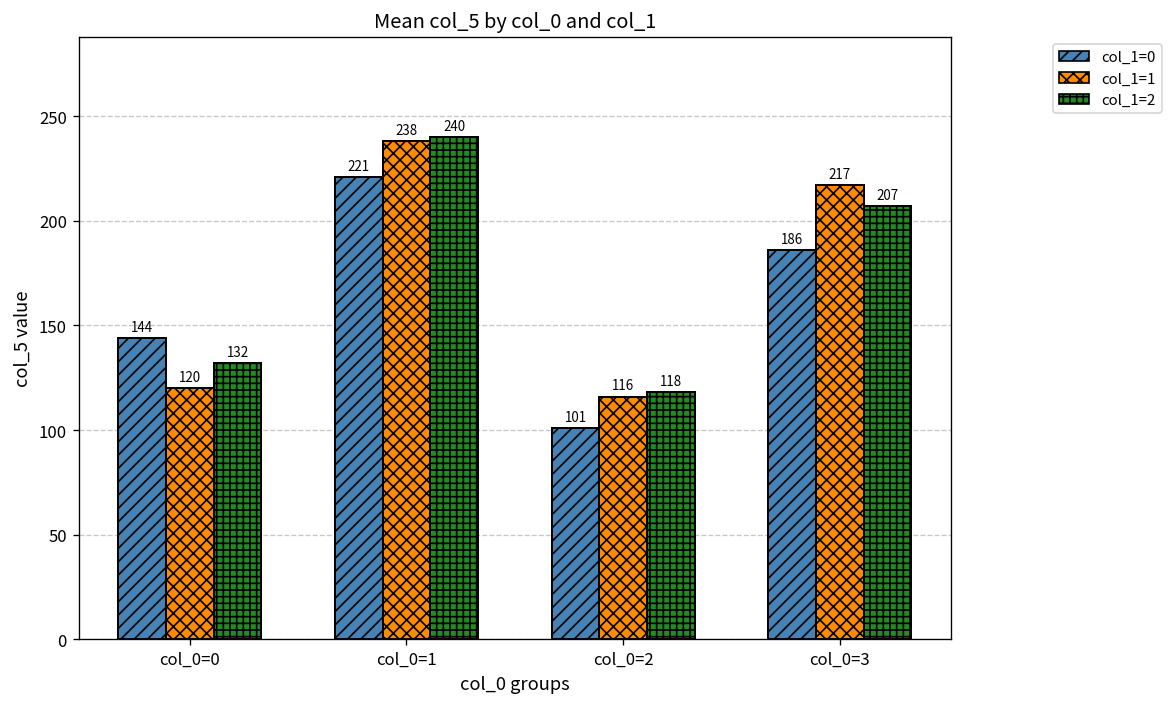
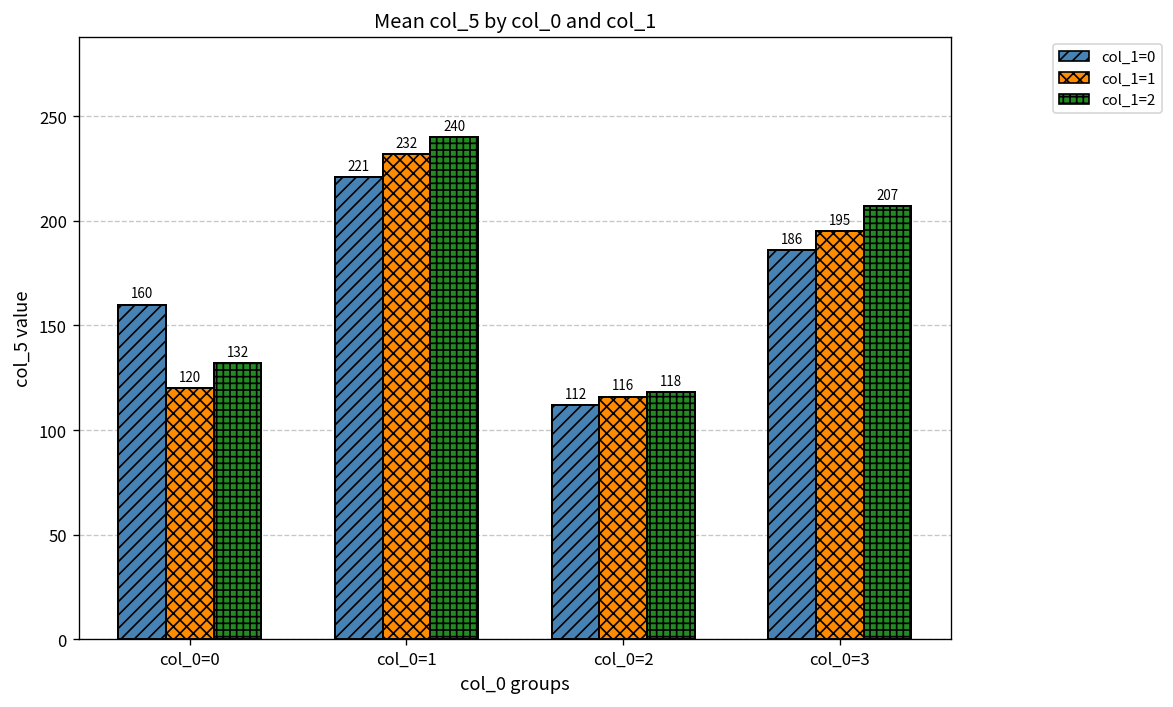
col_1=0, col_0=0: 144 -> 160
col_1=1, col_0=1: 238 -> 232
col_1=0, col_0=2: 101 -> 112
col_1=1, col_0=3: 217 -> 195
